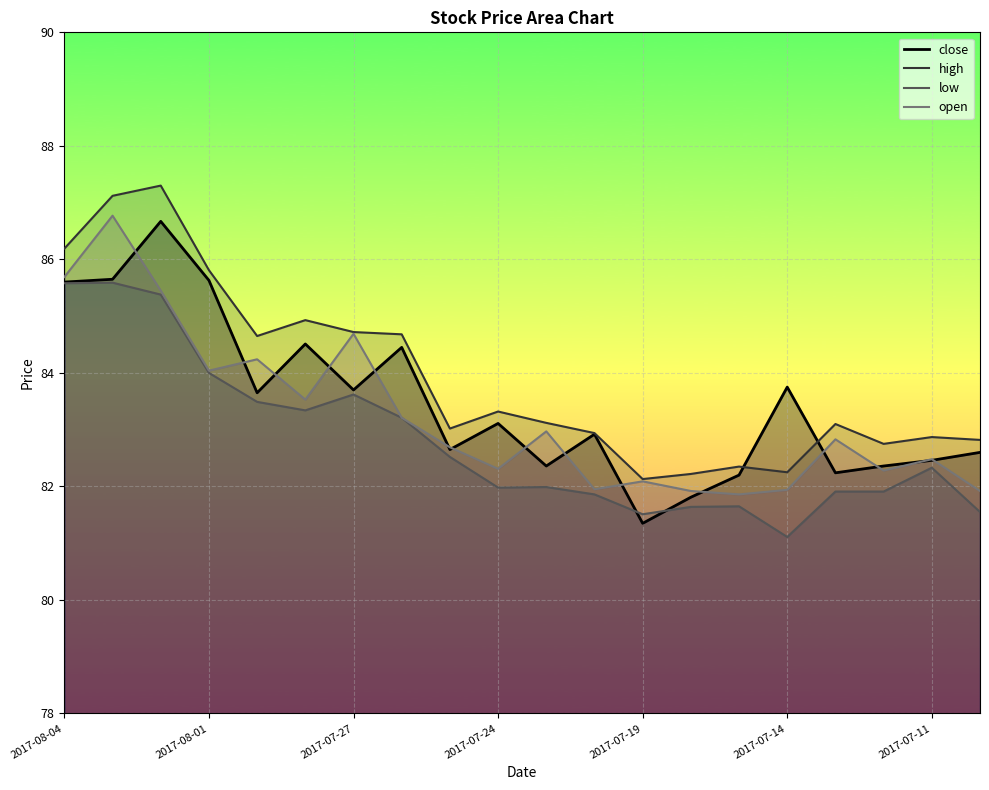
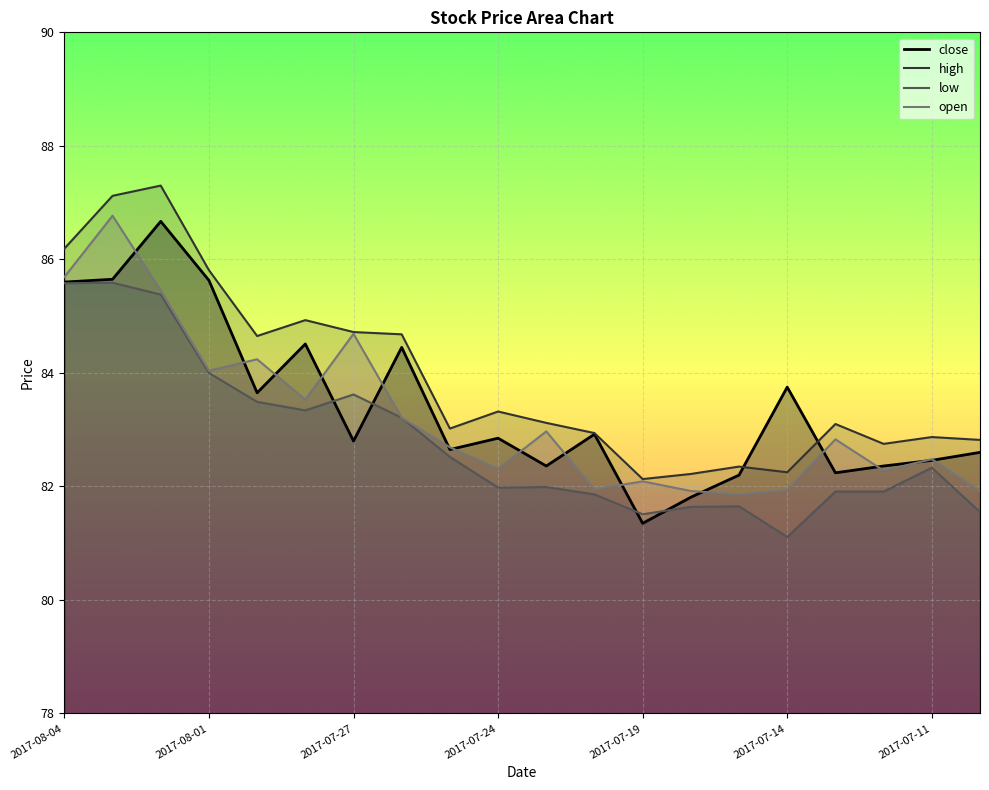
close, 2017-07-27: 83.7 -> 82.8
close, 2017-07-24: 83.1 -> 82.9
